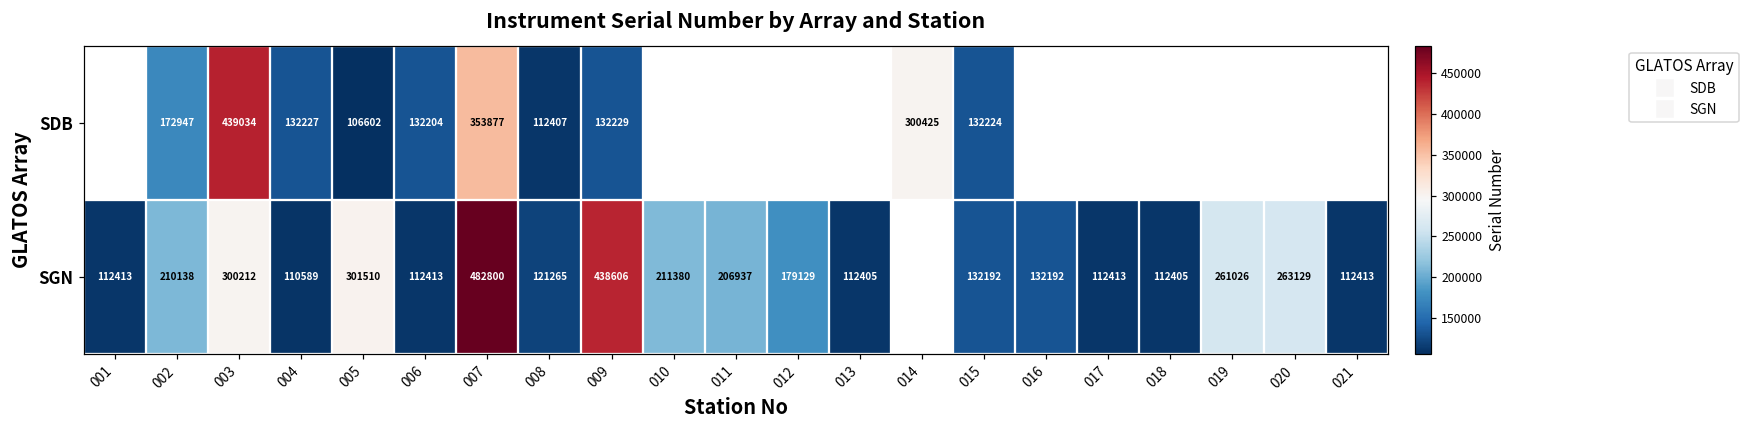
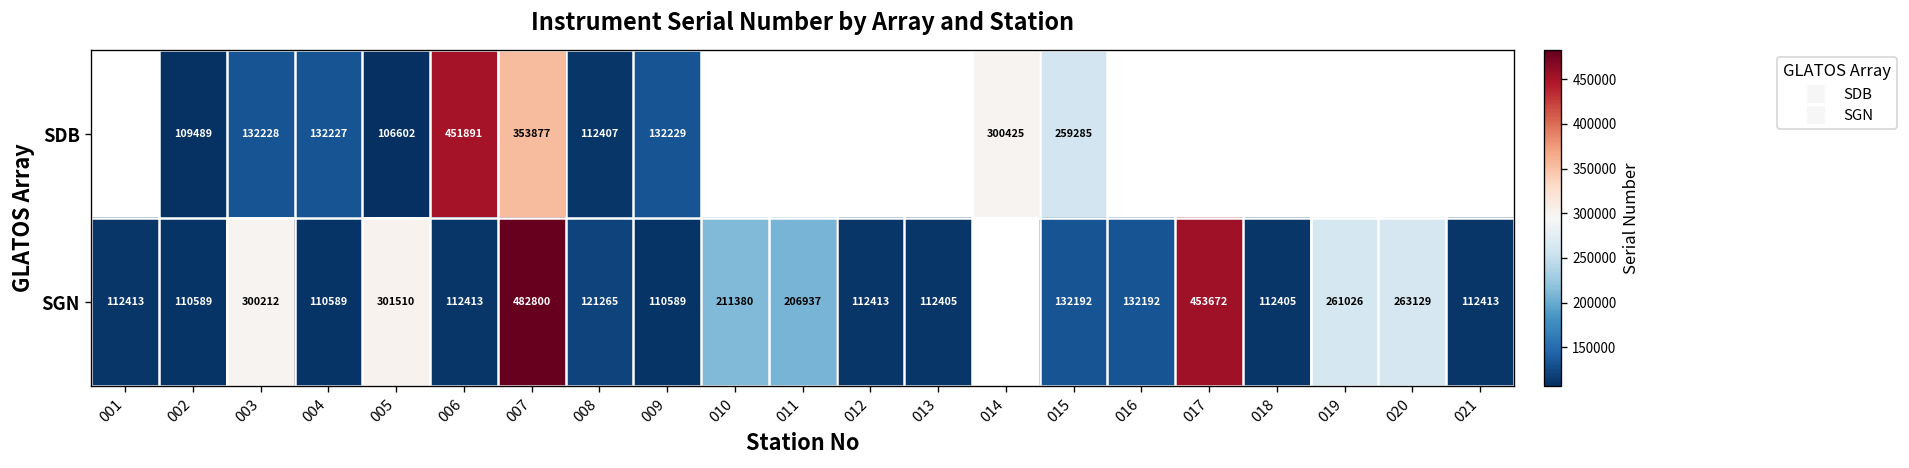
SDB, 002: 172947 -> 109489
SDB, 003: 439034 -> 132228
SDB, 006: 132204 -> 451891
SDB, 015: 132224 -> 259285
SGN, 002: 210138 -> 110589
SGN, 009: 438606 -> 110589
SGN, 012: 179129 -> 112413
SGN, 017: 112413 -> 453672
